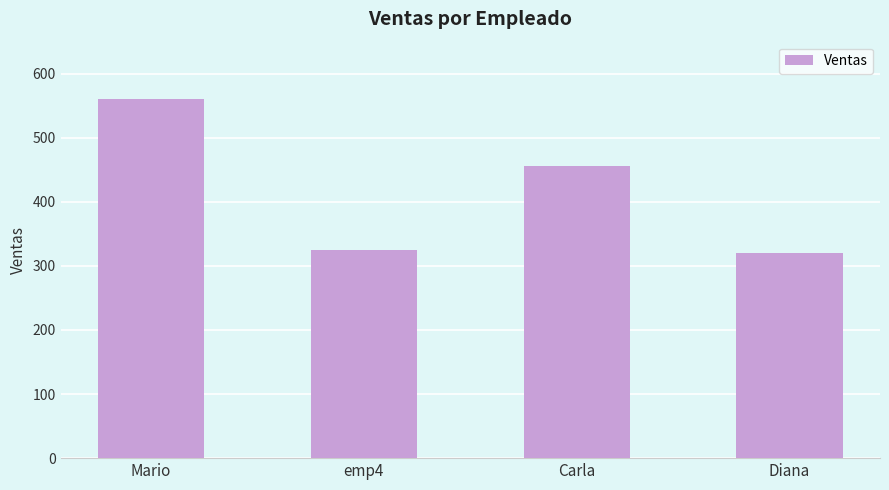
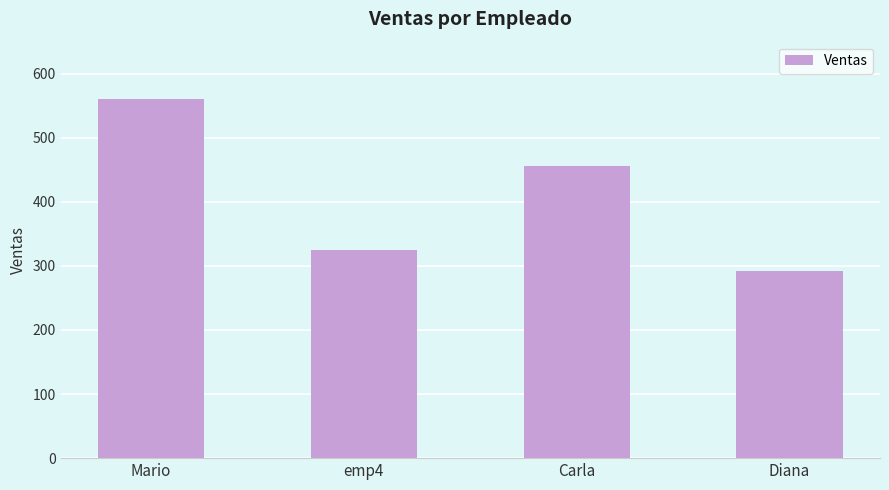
Diana: 320 -> 290
